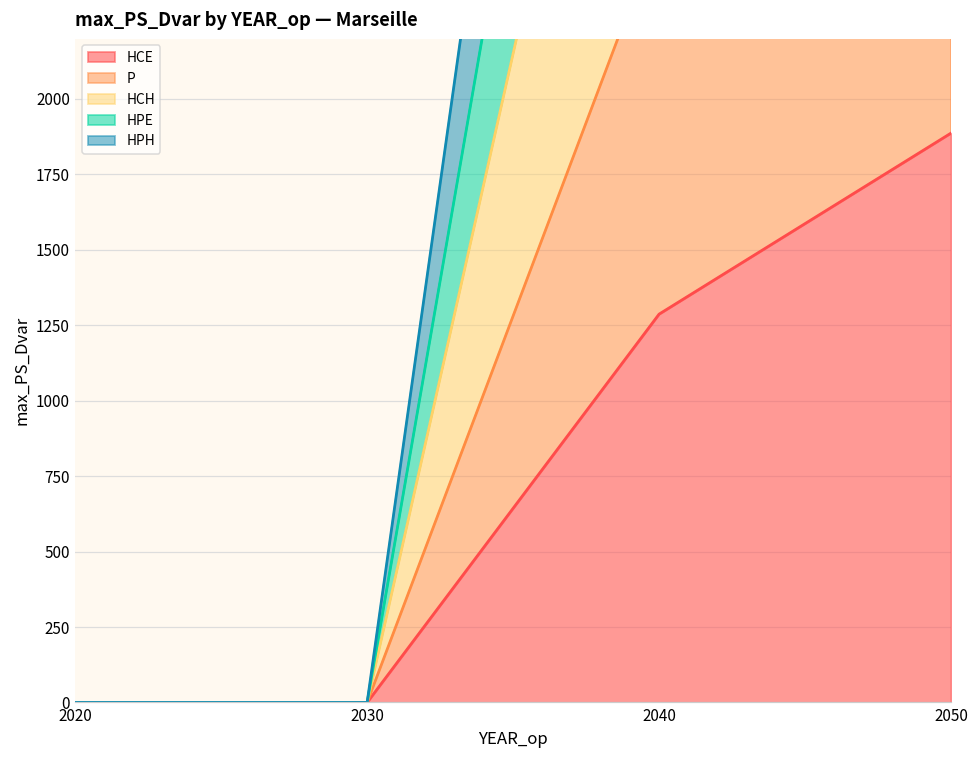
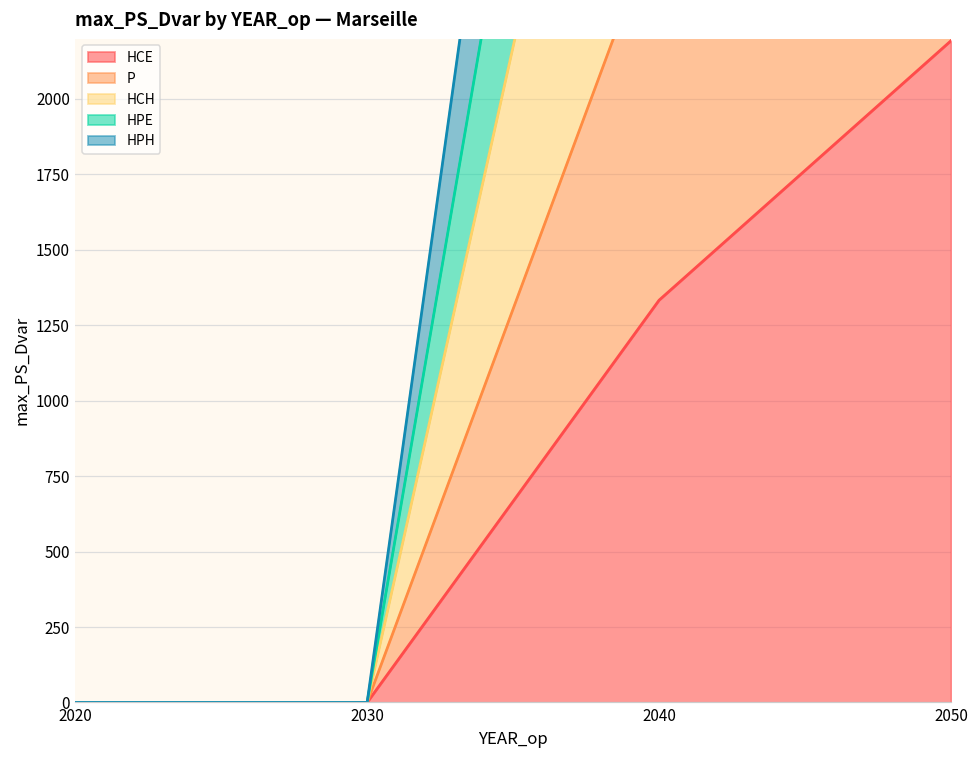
HCE, 2040: 1290 -> 1330
HCE, 2050: 1890 -> 2190
